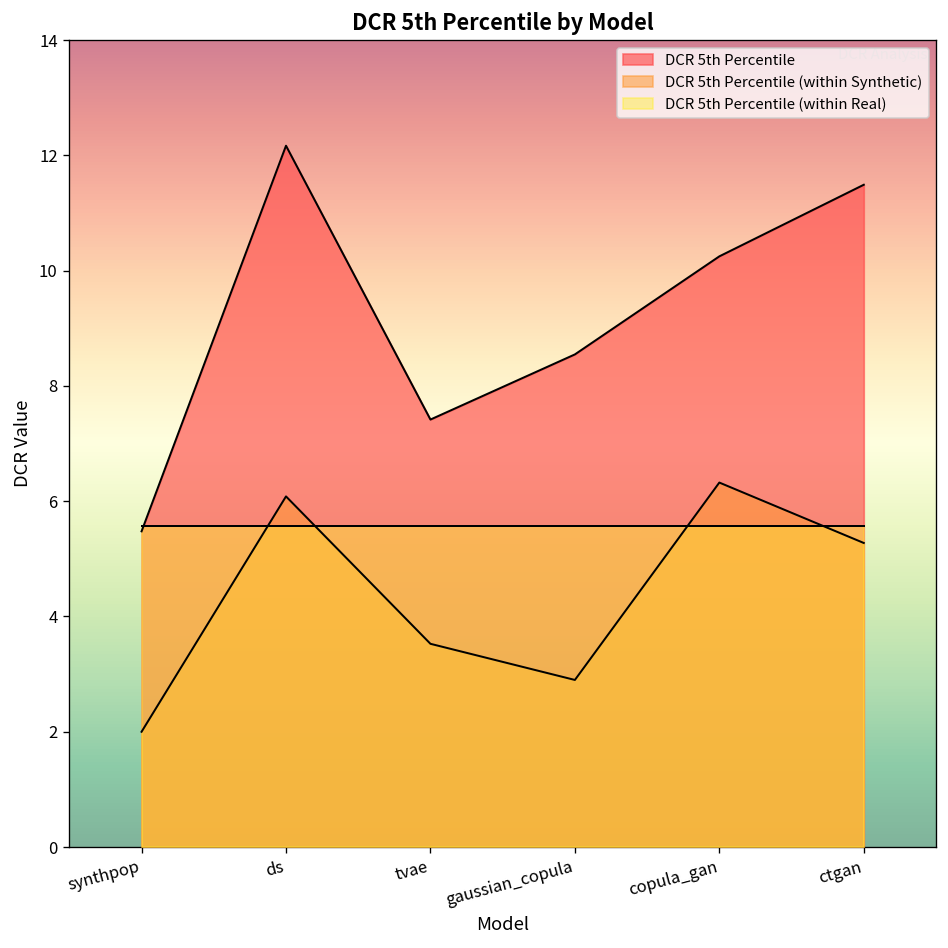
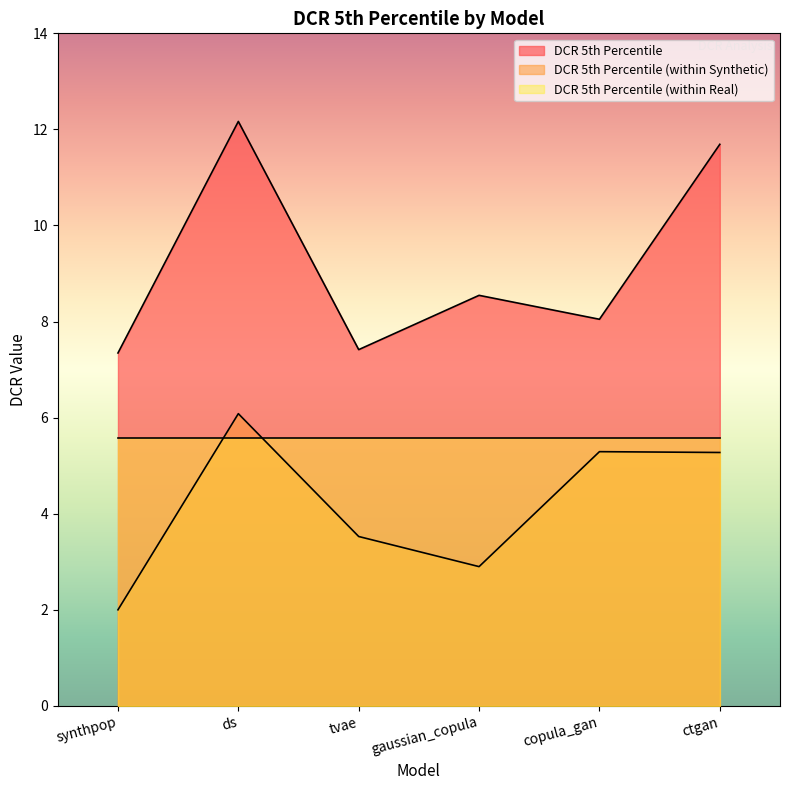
DCR 5th Percentile, synthpop: 5.5 -> 7.3
DCR 5th Percentile, copula_gan: 10.2 -> 8.0
DCR 5th Percentile (within Synthetic), copula_gan: 6.3 -> 5.3
DCR 5th Percentile, ctgan: 11.5 -> 11.7
